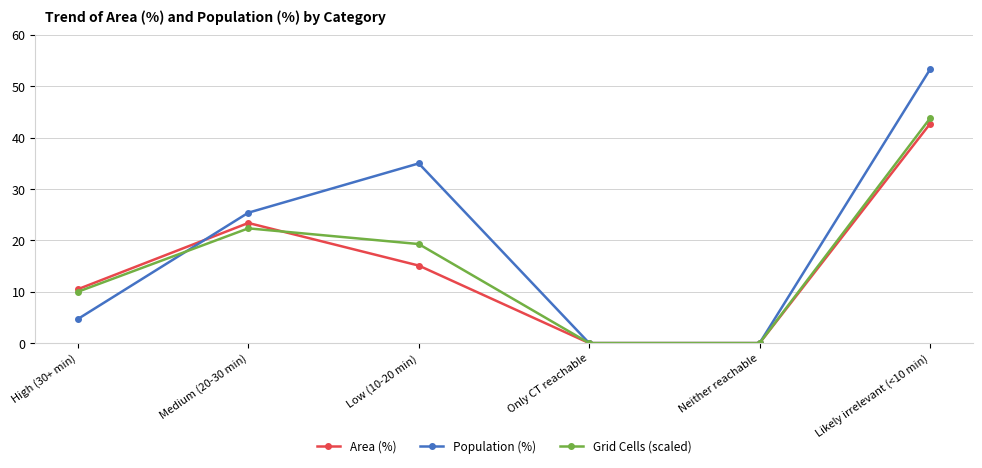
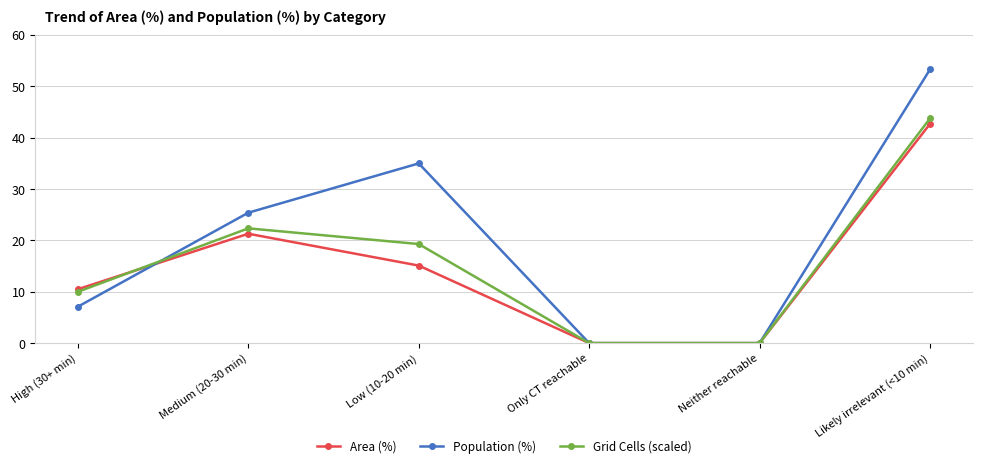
Population (%), High (30+ min): 5 -> 7
Area (%), Medium (20-30 min): 23 -> 21
